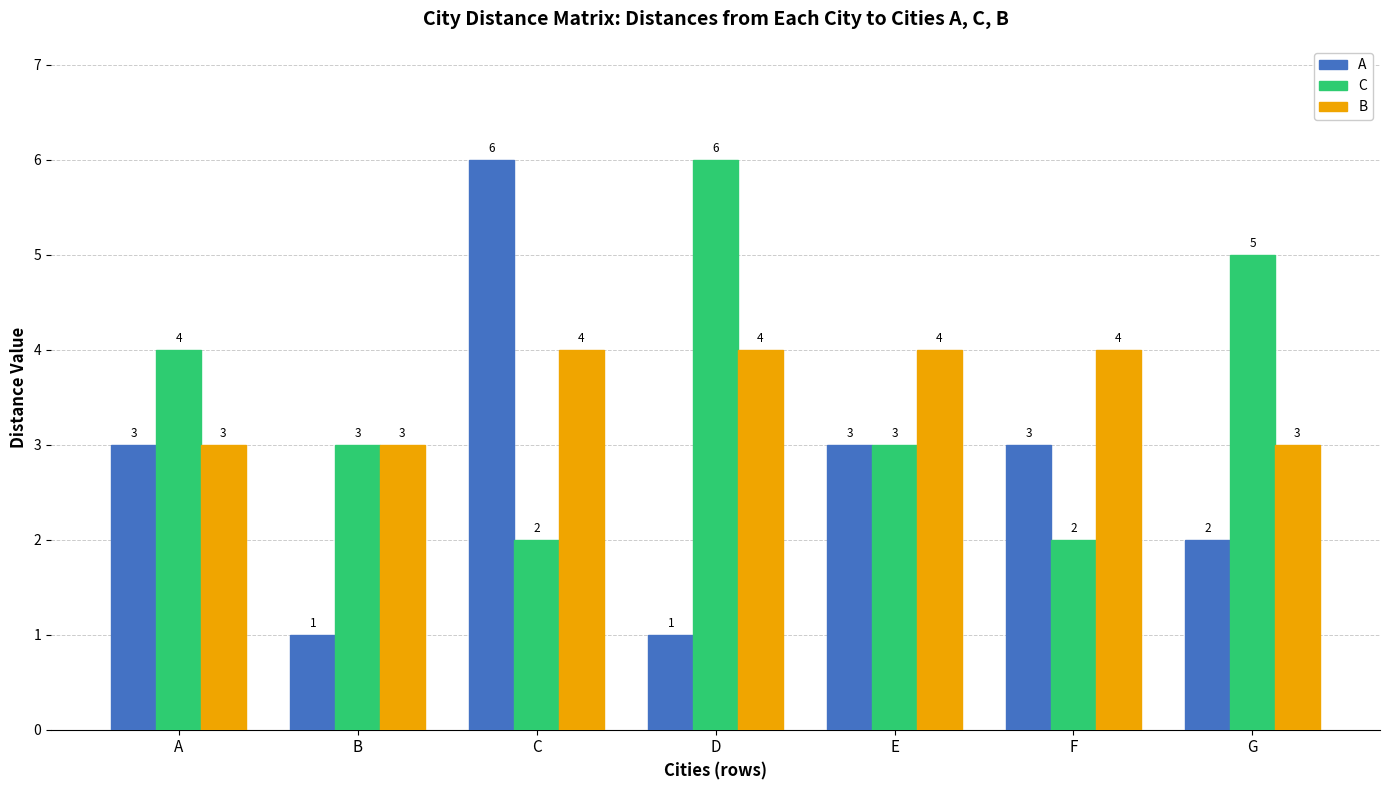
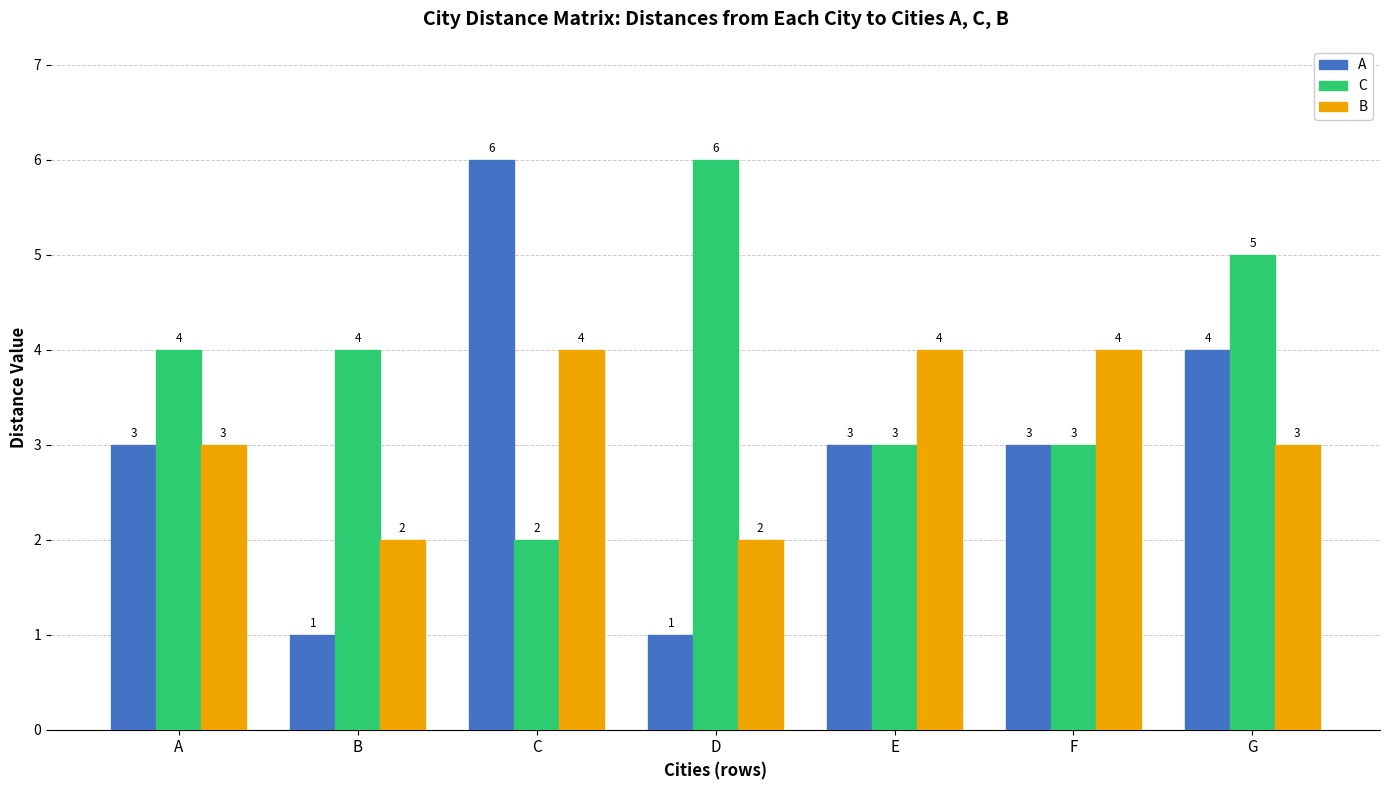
C, B: 3 -> 4
B, B: 3 -> 2
B, D: 4 -> 2
C, F: 2 -> 3
A, G: 2 -> 4
